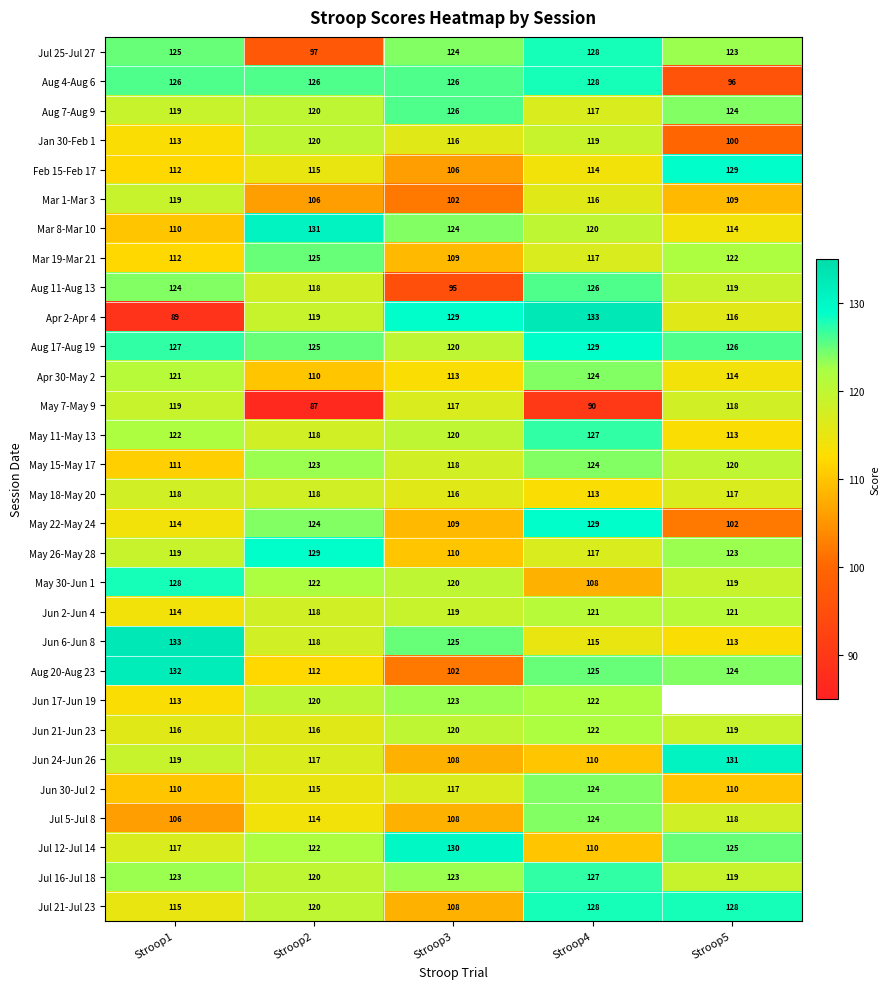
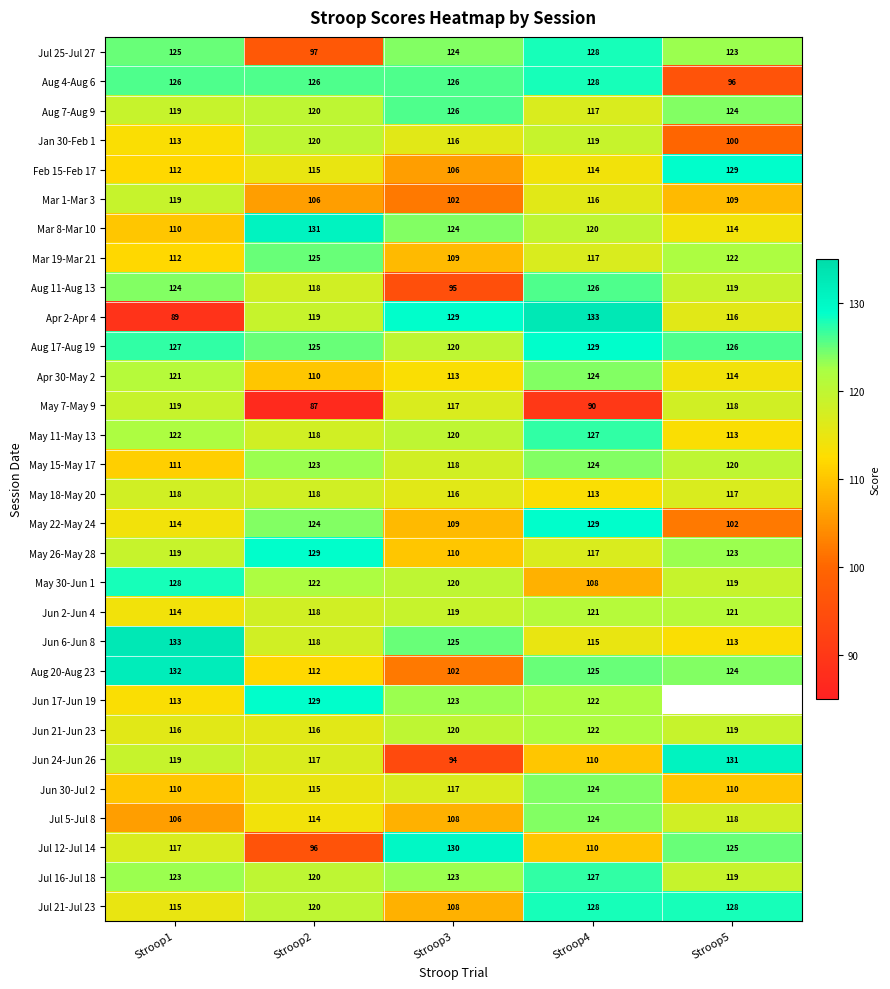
Jun 17-Jun 19, Stroop2: 120 -> 129
Jun 24-Jun 26, Stroop3: 108 -> 94
Jul 12-Jul 14, Stroop2: 122 -> 96
